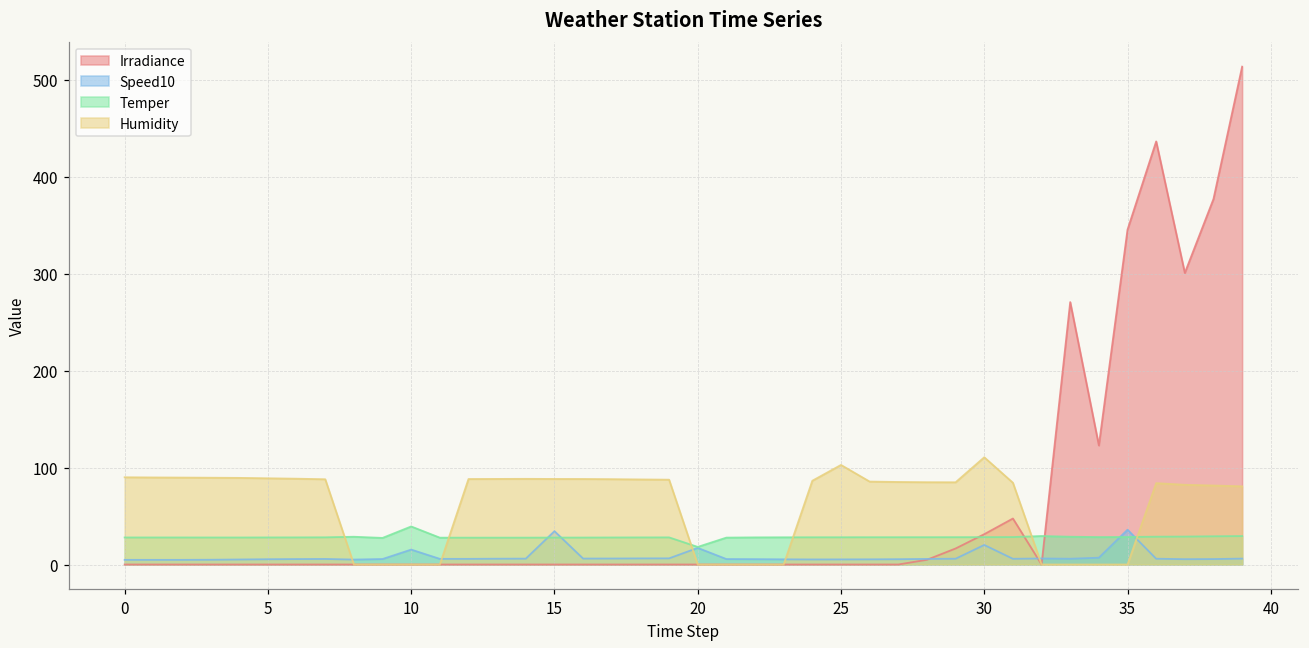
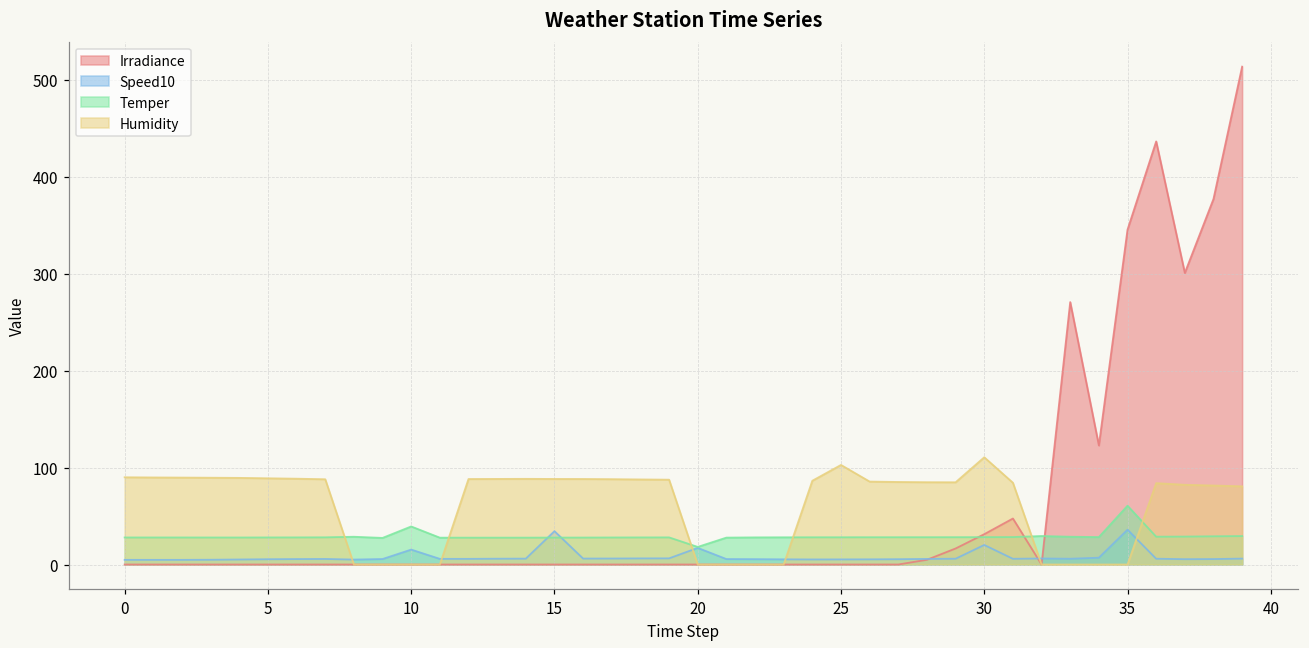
Temper, 35: 30 -> 60
